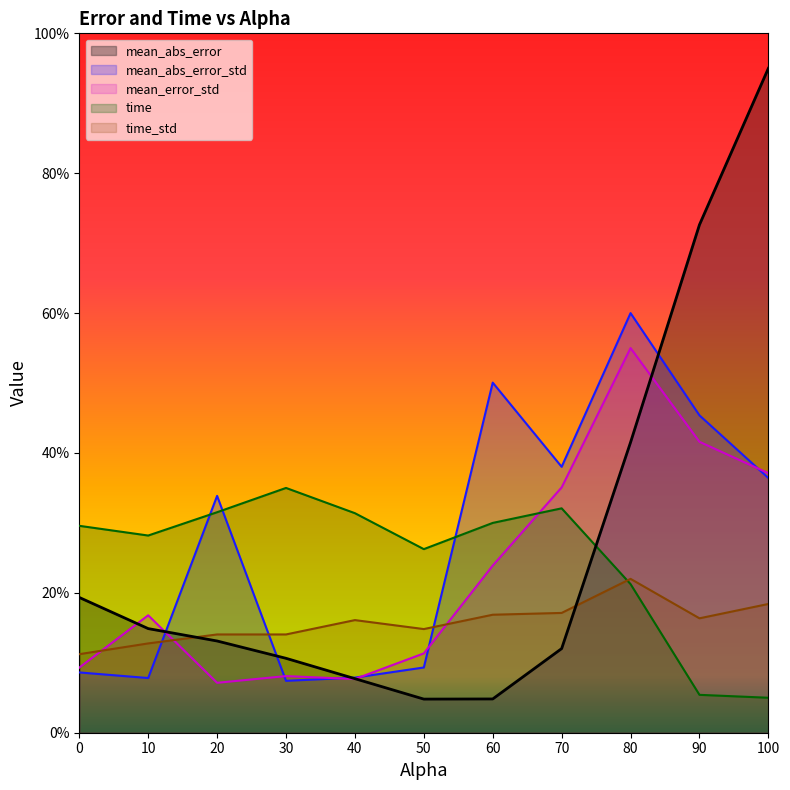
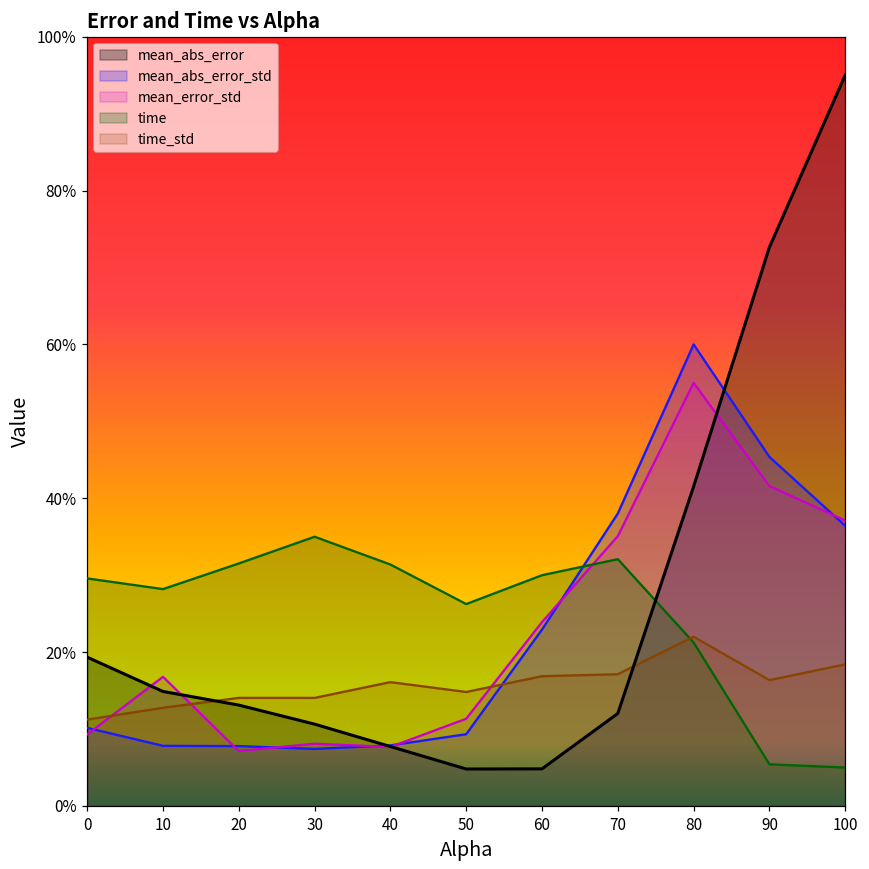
mean_abs_error_std, 0: 9% -> 10%
mean_abs_error_std, 20: 34% -> 8%
mean_abs_error_std, 60: 50% -> 23%
